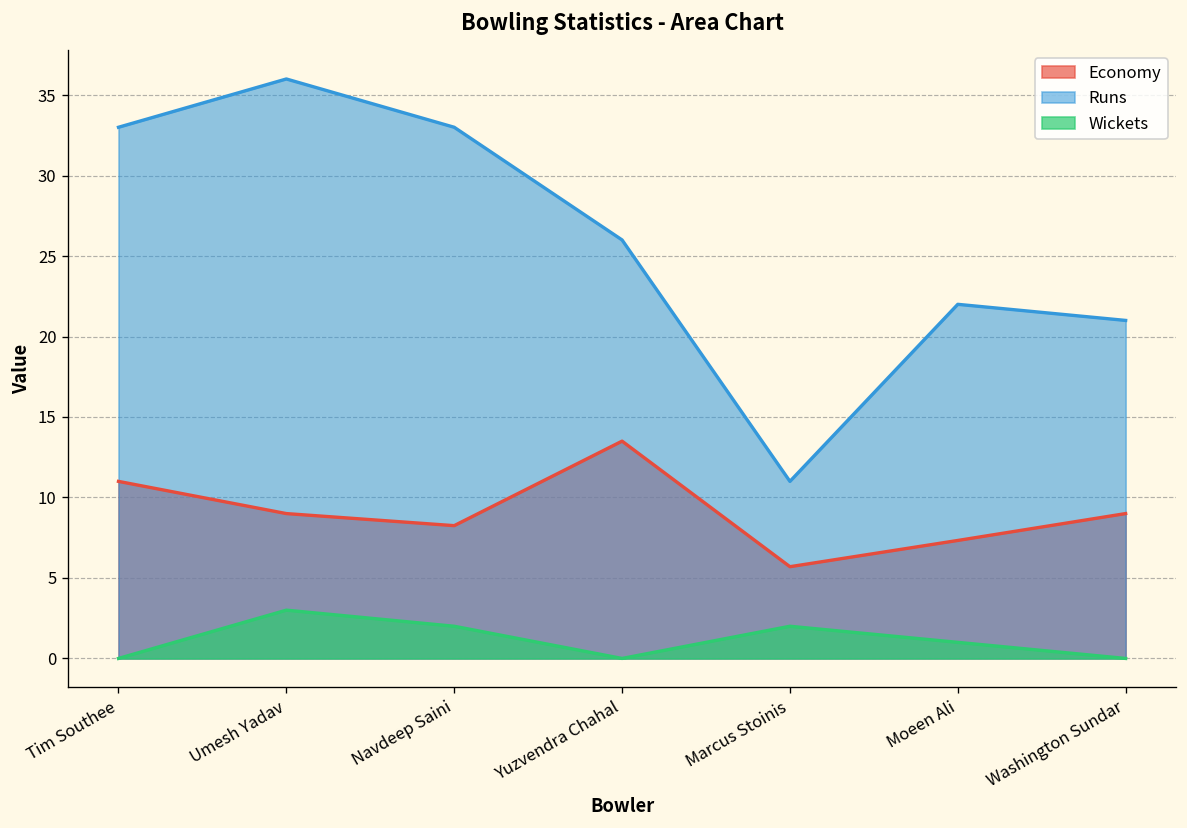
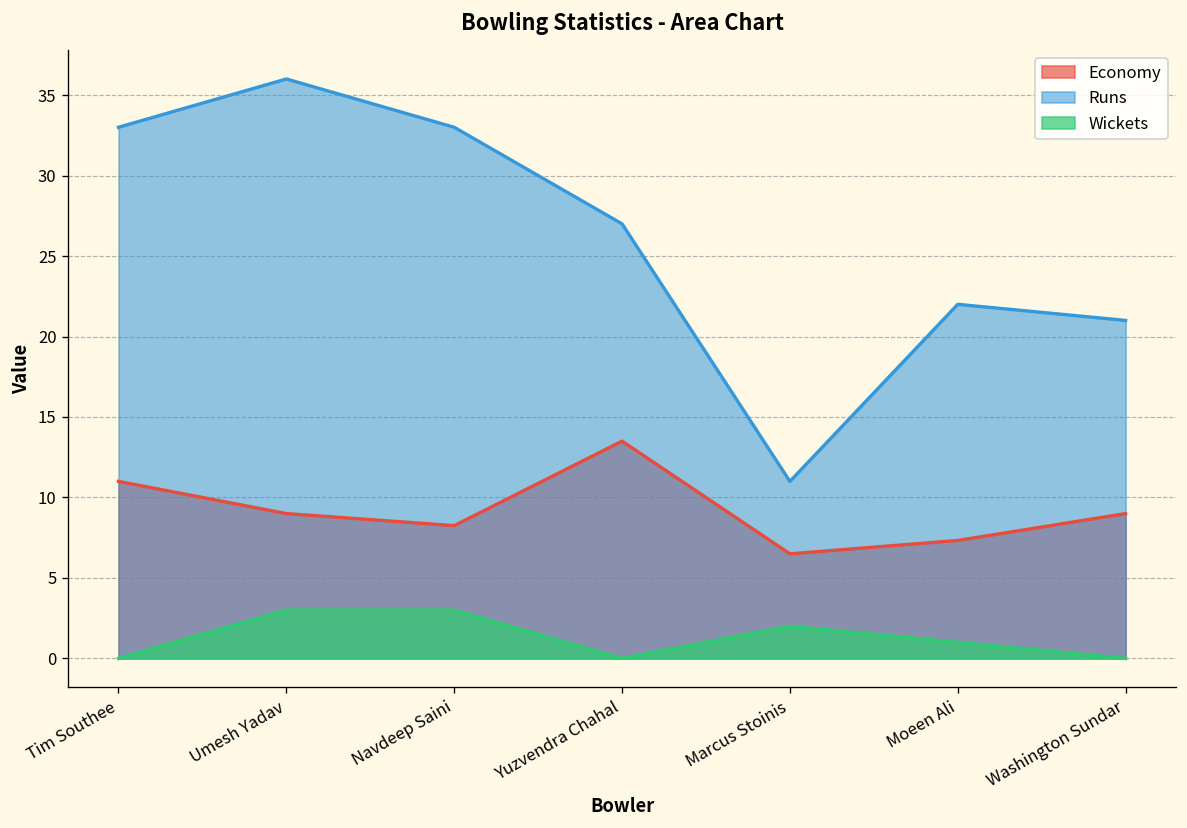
Wickets, Navdeep Saini: 2 -> 3
Runs, Yuzvendra Chahal: 26 -> 27
Economy, Marcus Stoinis: 5.7 -> 6.5
